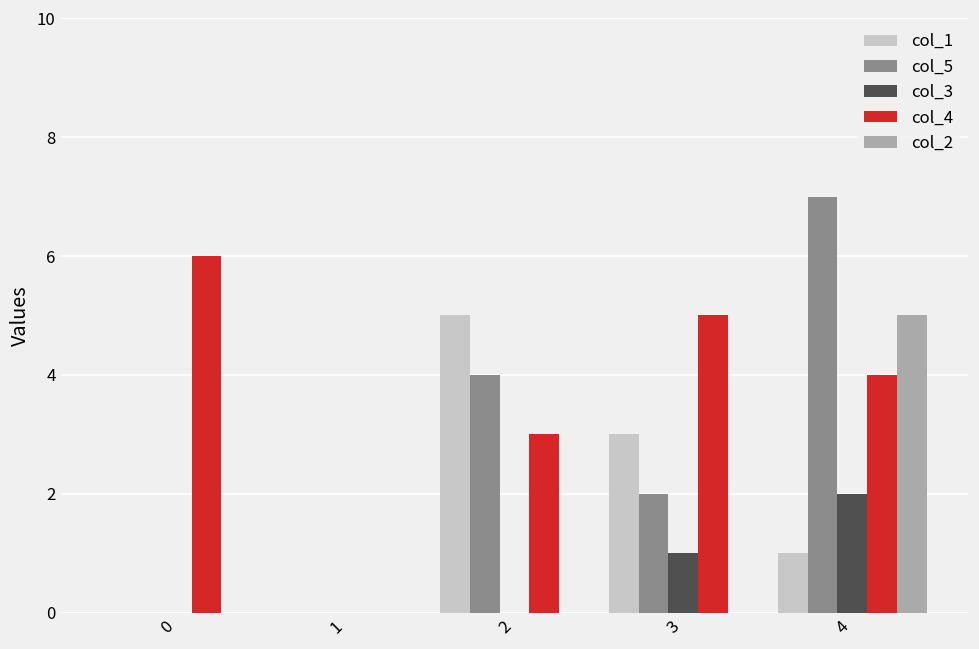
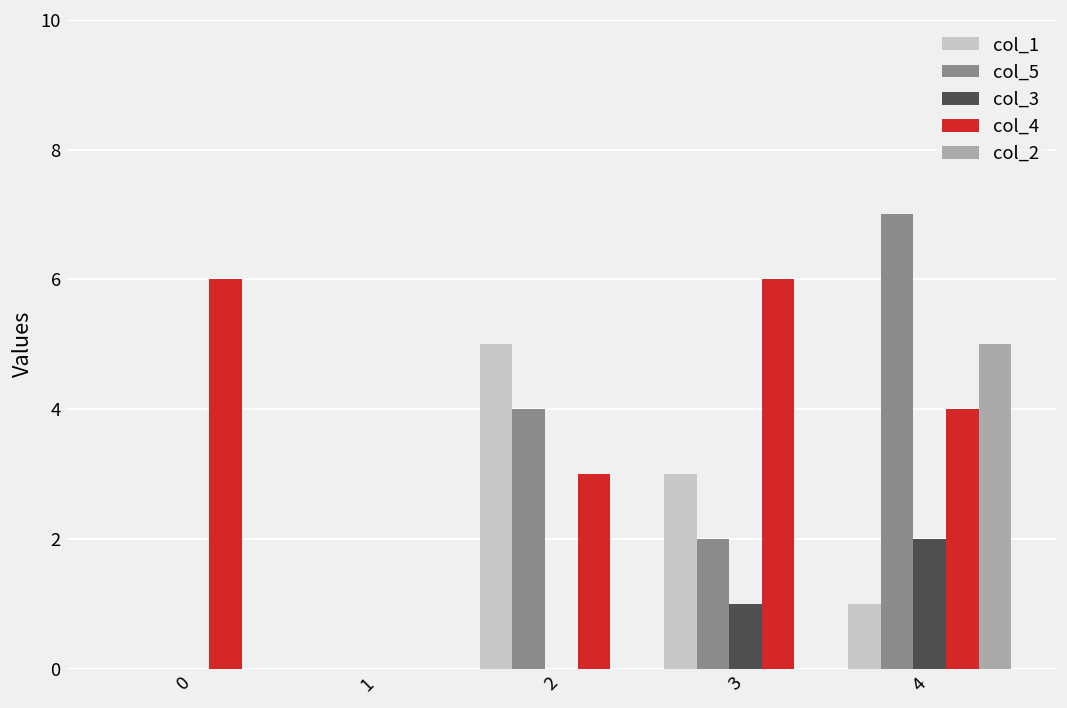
col_4, 3: 5 -> 6
